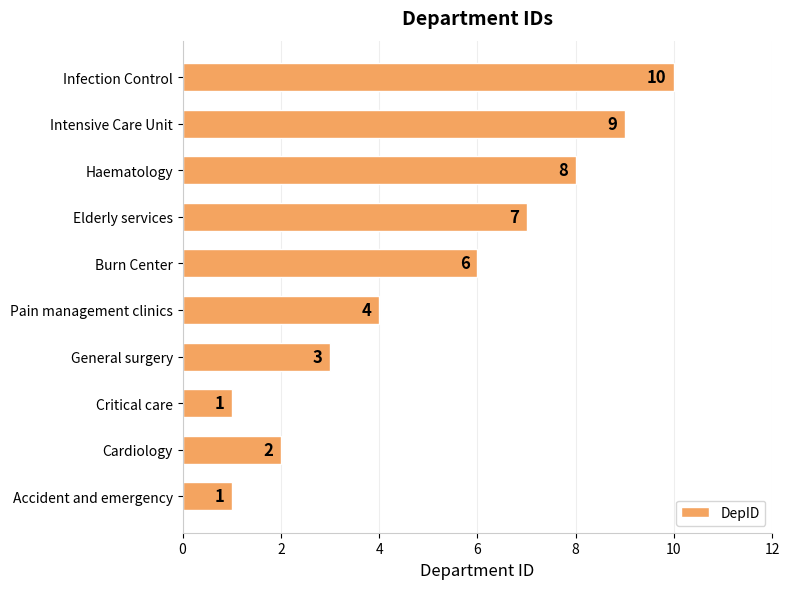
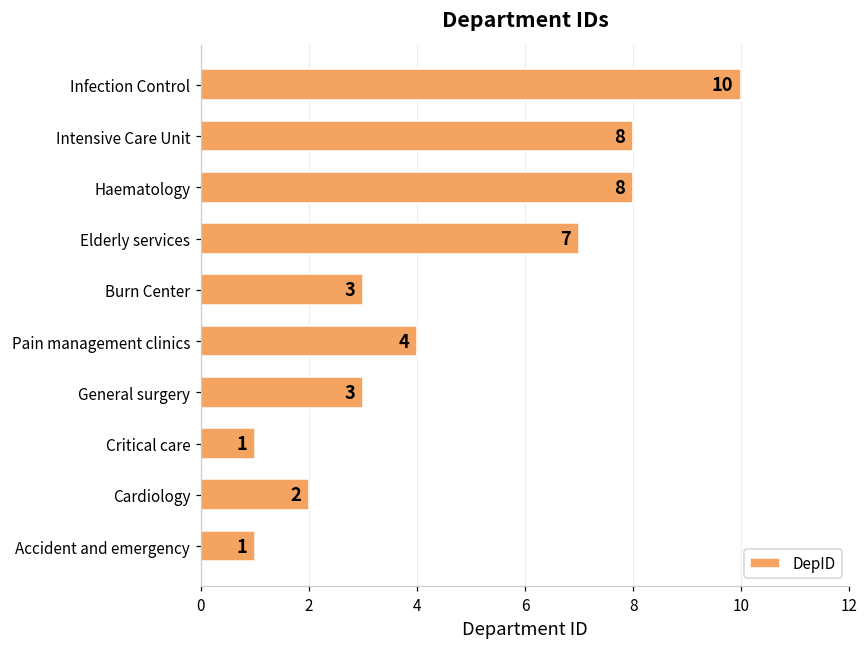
Intensive Care Unit: 9 -> 8
Burn Center: 6 -> 3
